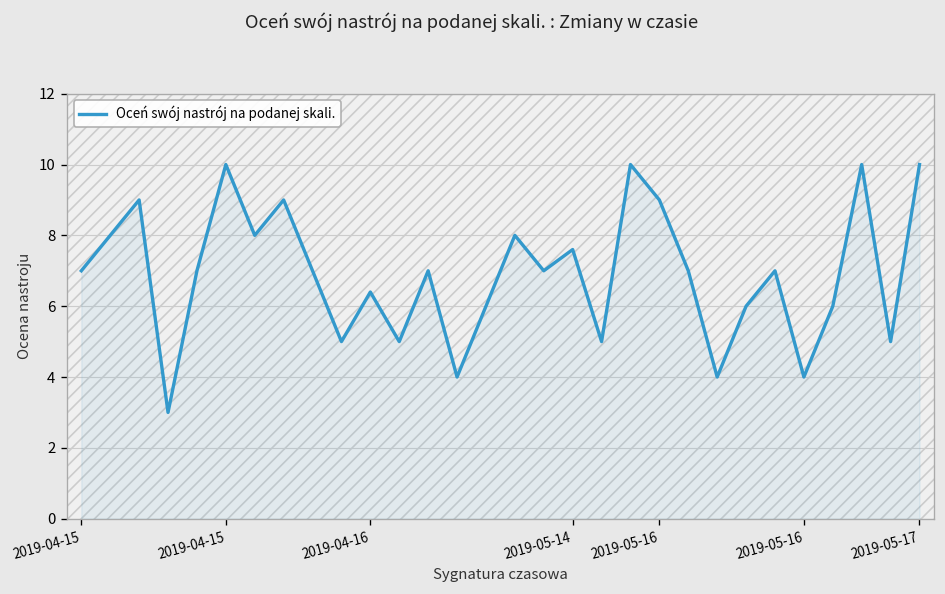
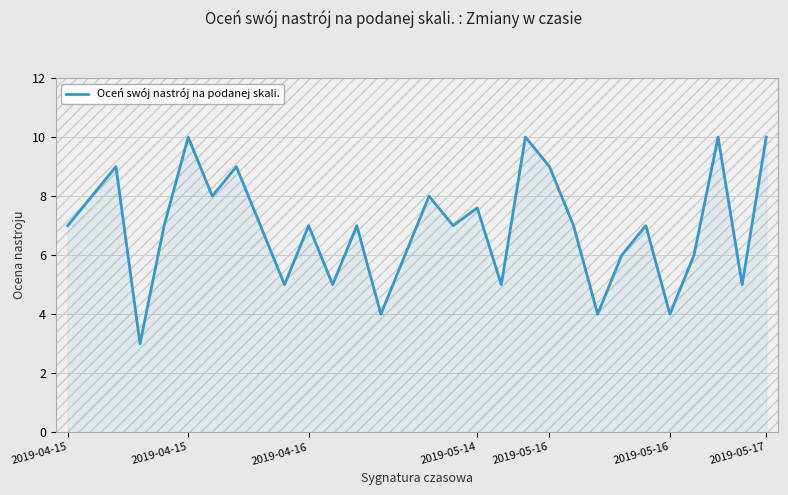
2019-04-16: 6.4 -> 7.0
